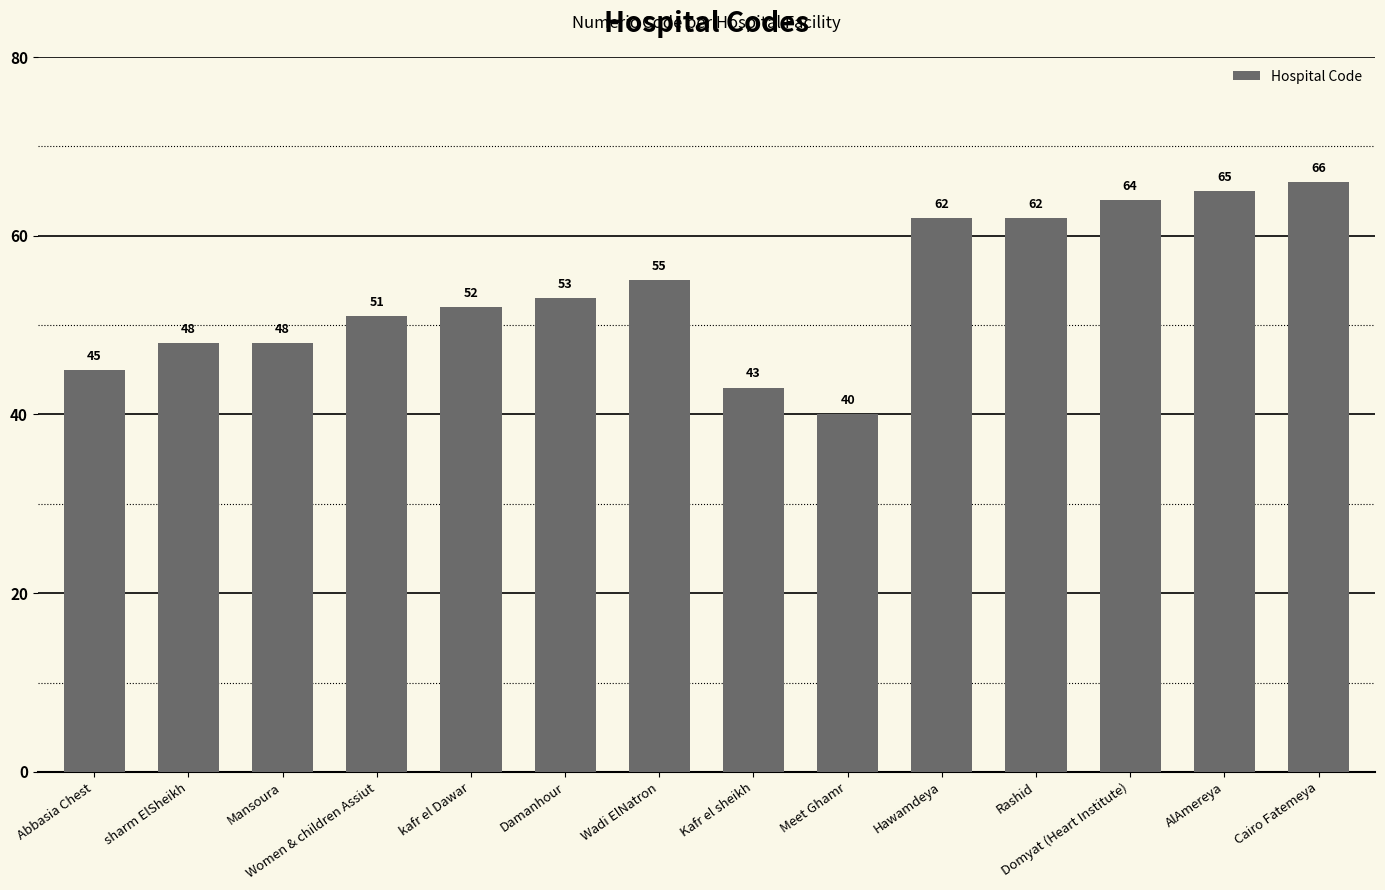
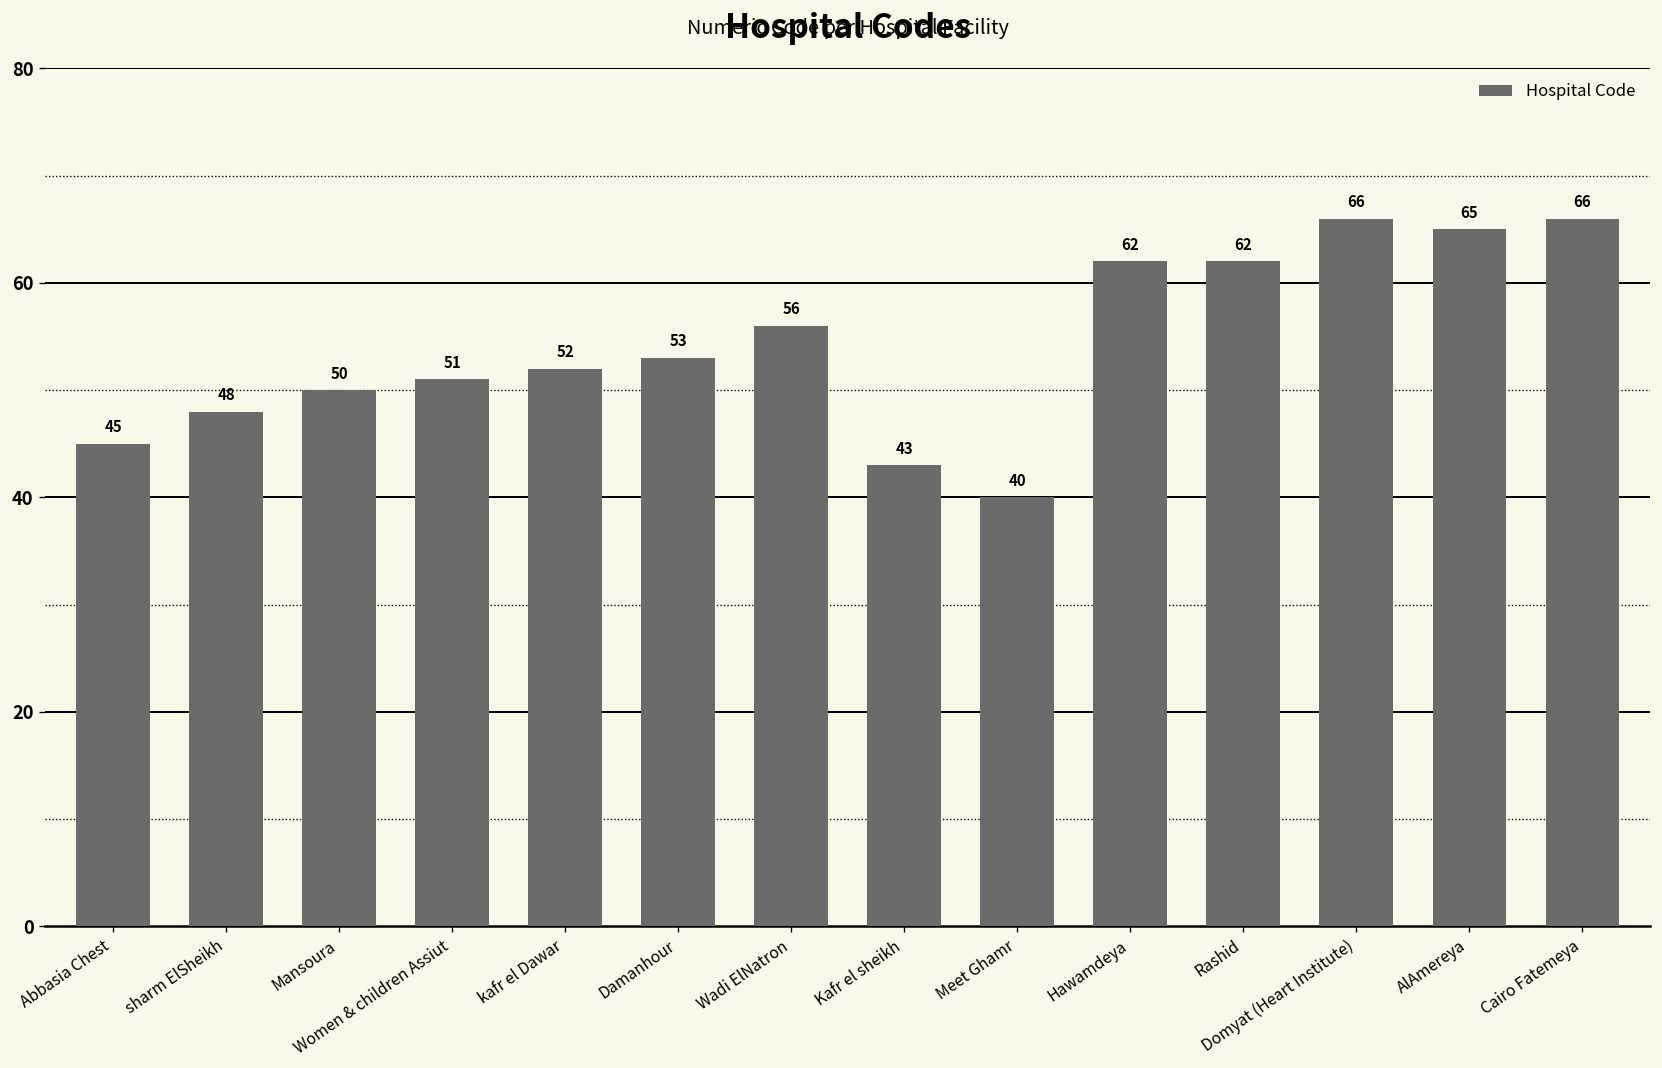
Mansoura: 48 -> 50
Wadi ElNatron: 55 -> 56
Domyat (Heart Institute): 64 -> 66
